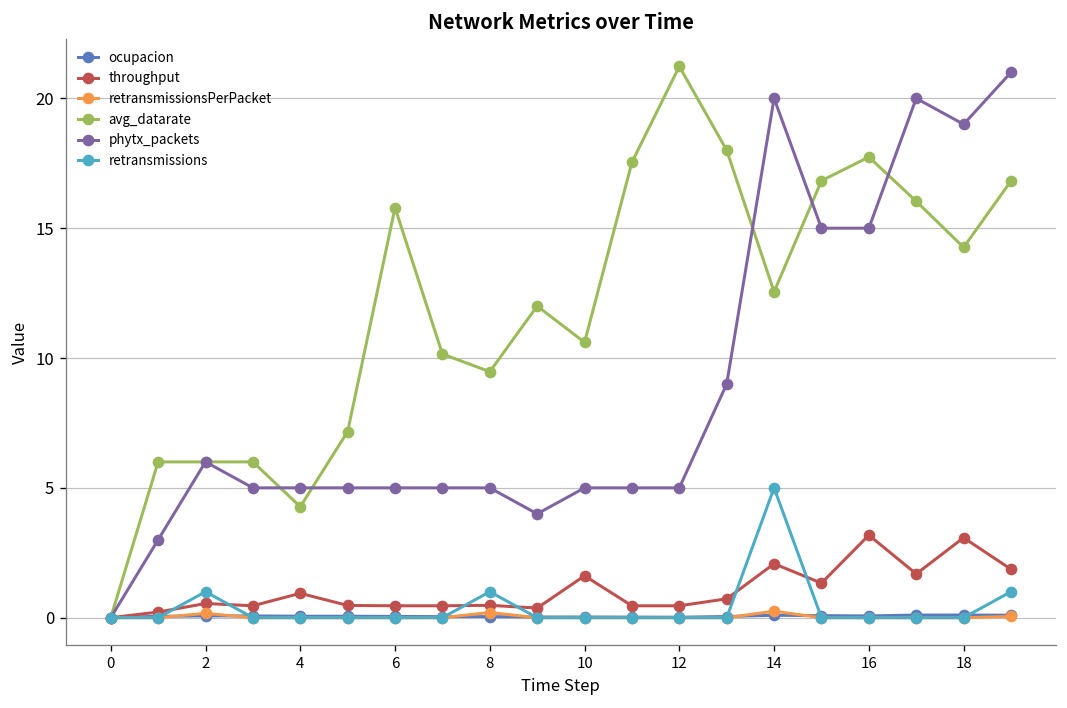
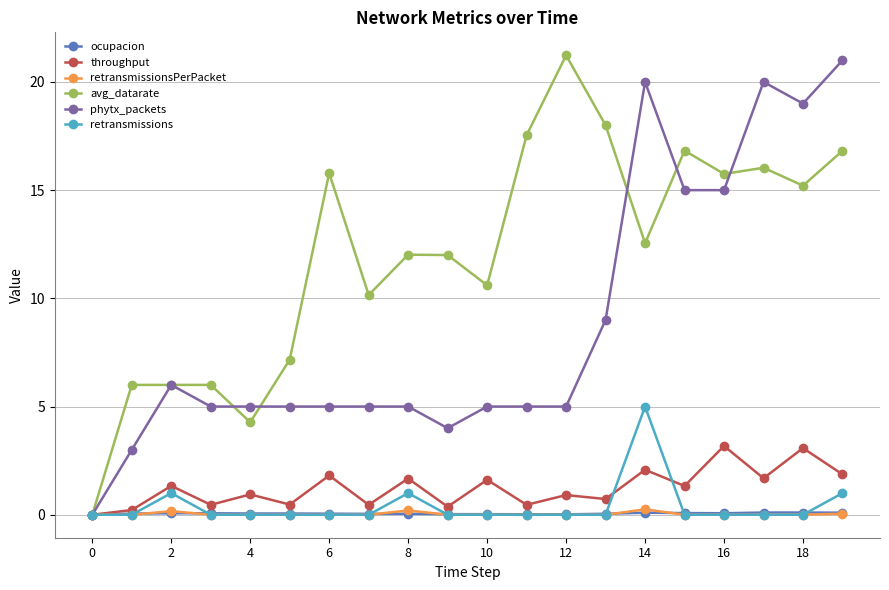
throughput, 2: 0.5 -> 1.3
throughput, 6: 0.5 -> 1.8
throughput, 8: 0.5 -> 1.7
avg_datarate, 8: 9.5 -> 12.0
throughput, 12: 0.5 -> 0.9
avg_datarate, 16: 17.7 -> 15.7
avg_datarate, 18: 14.3 -> 15.2
